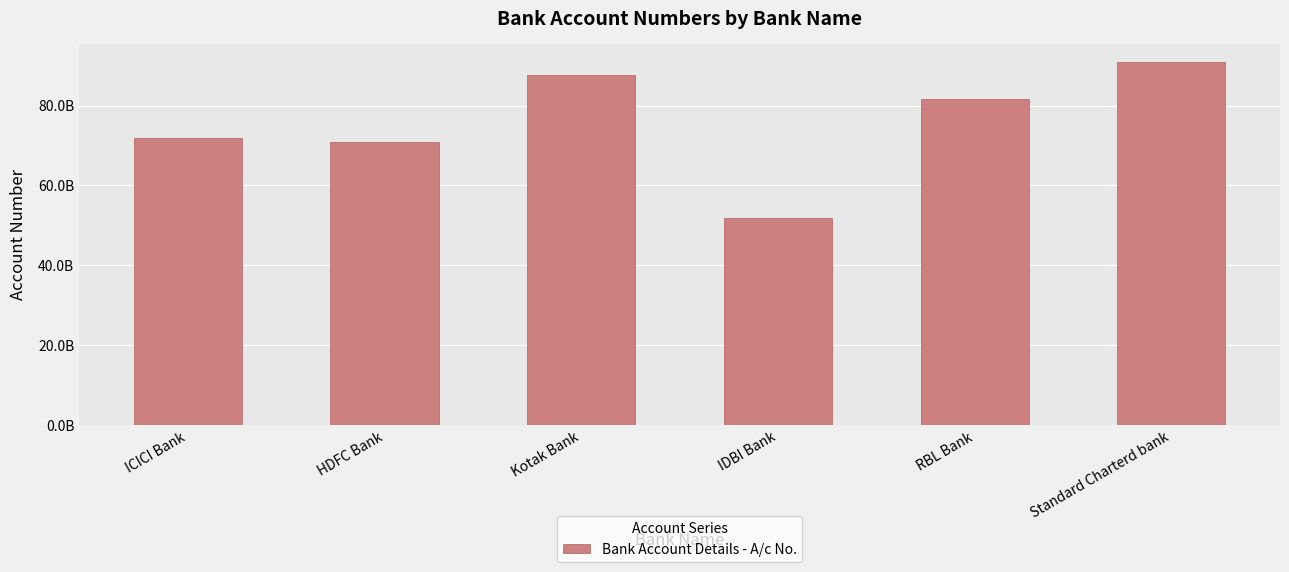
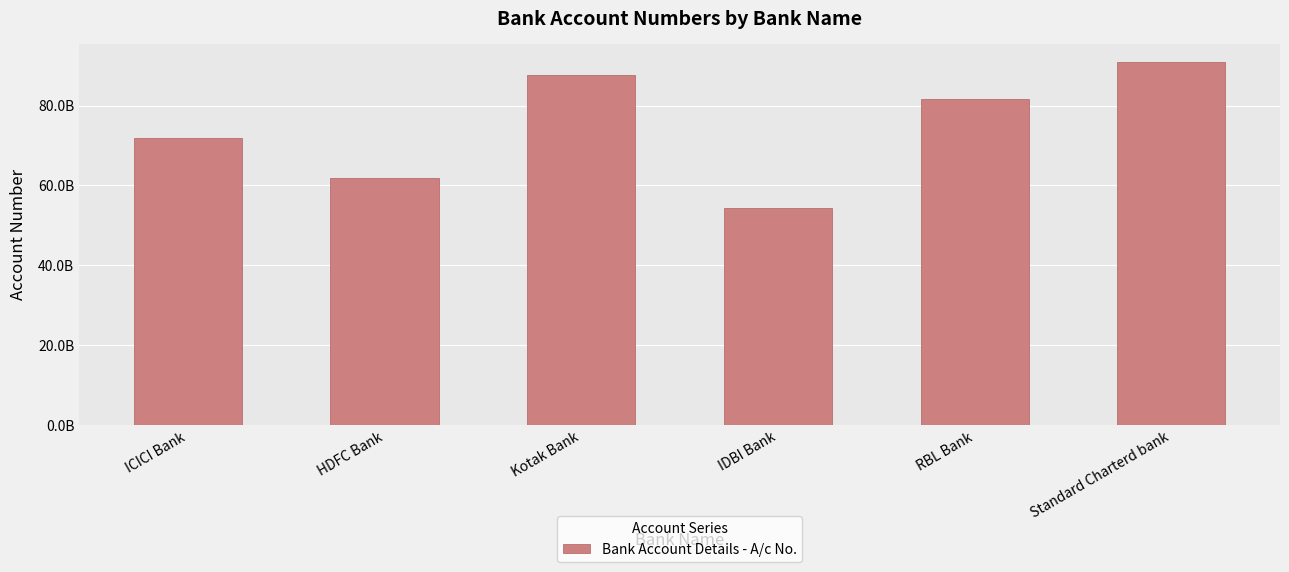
HDFC Bank: 71000000000 -> 62000000000
IDBI Bank: 52000000000 -> 54000000000
